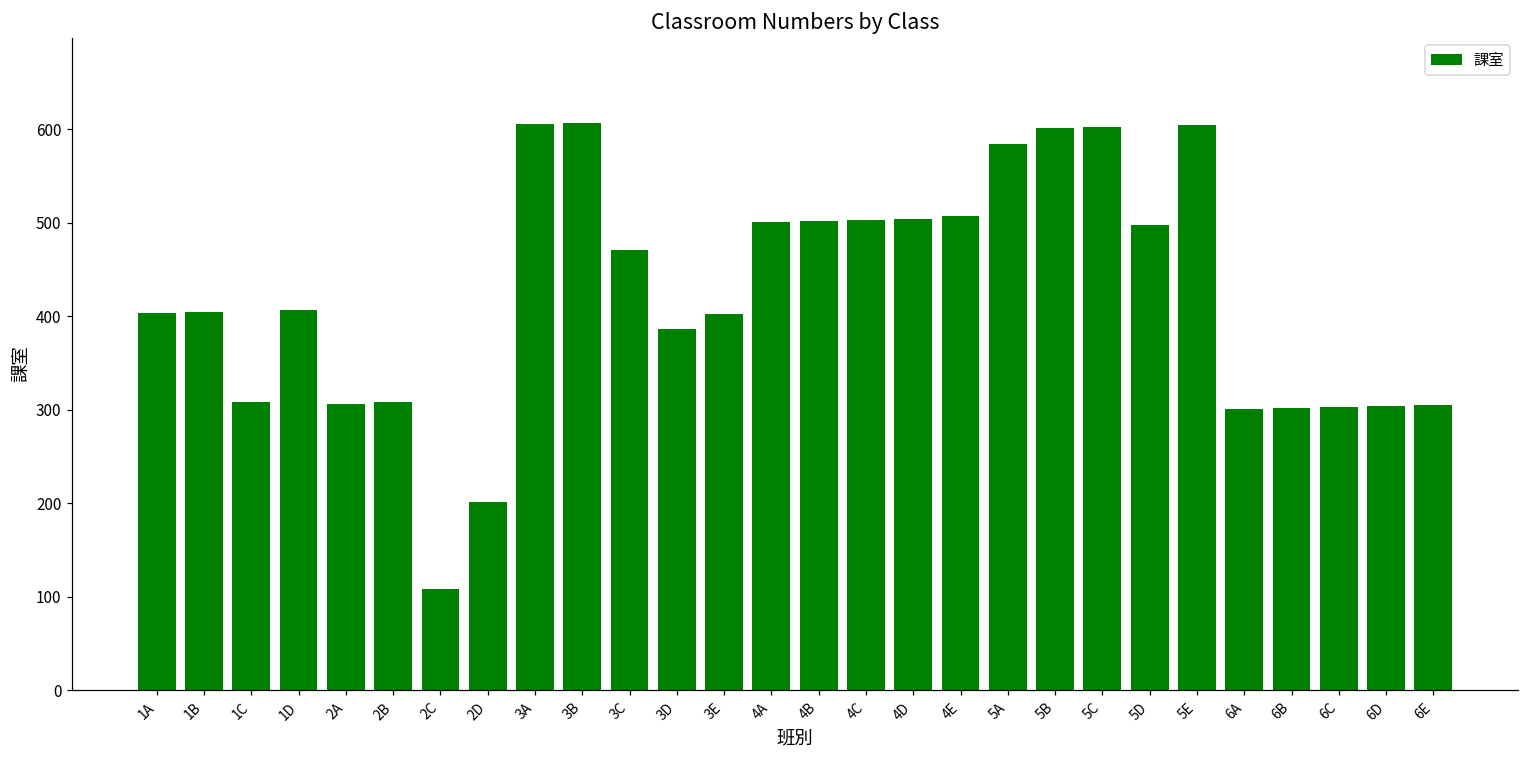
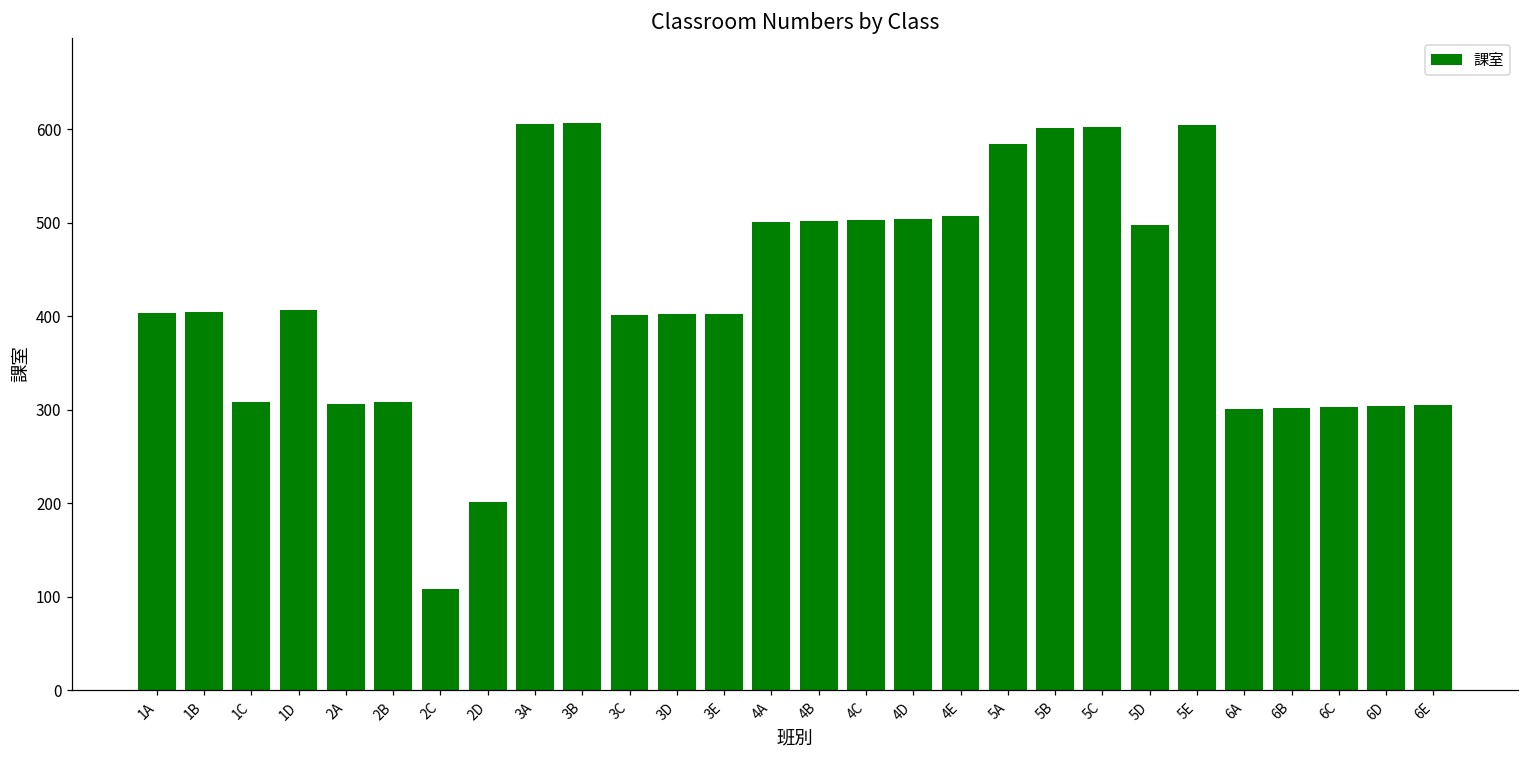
3C: 470 -> 400
3D: 390 -> 400
